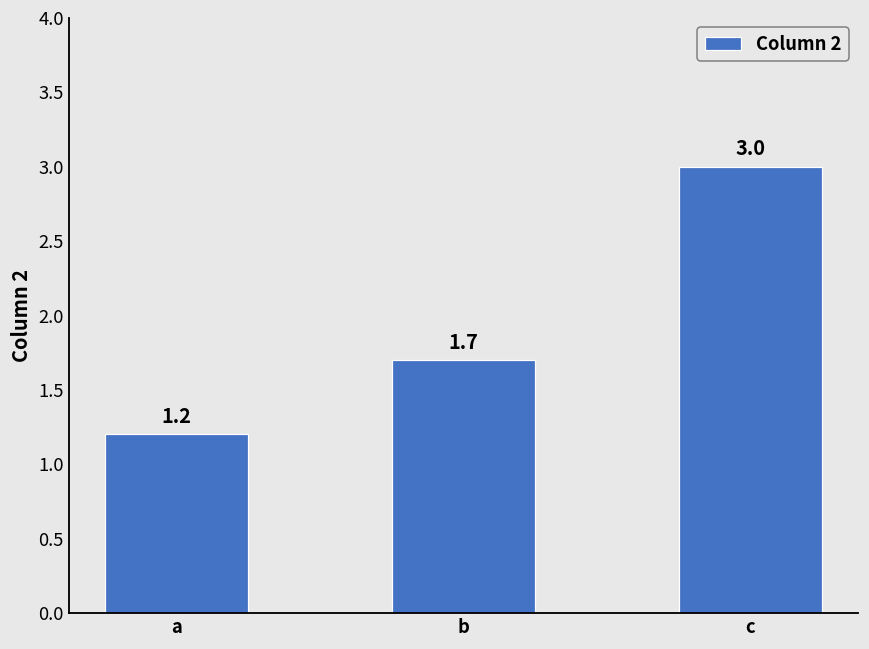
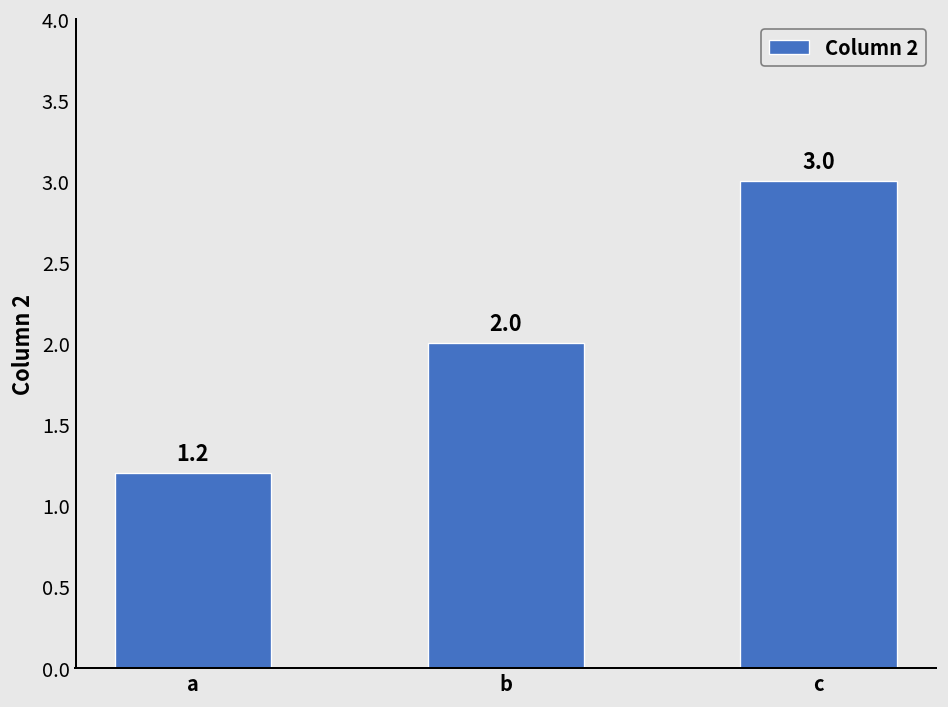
b: 1.7 -> 2.0
